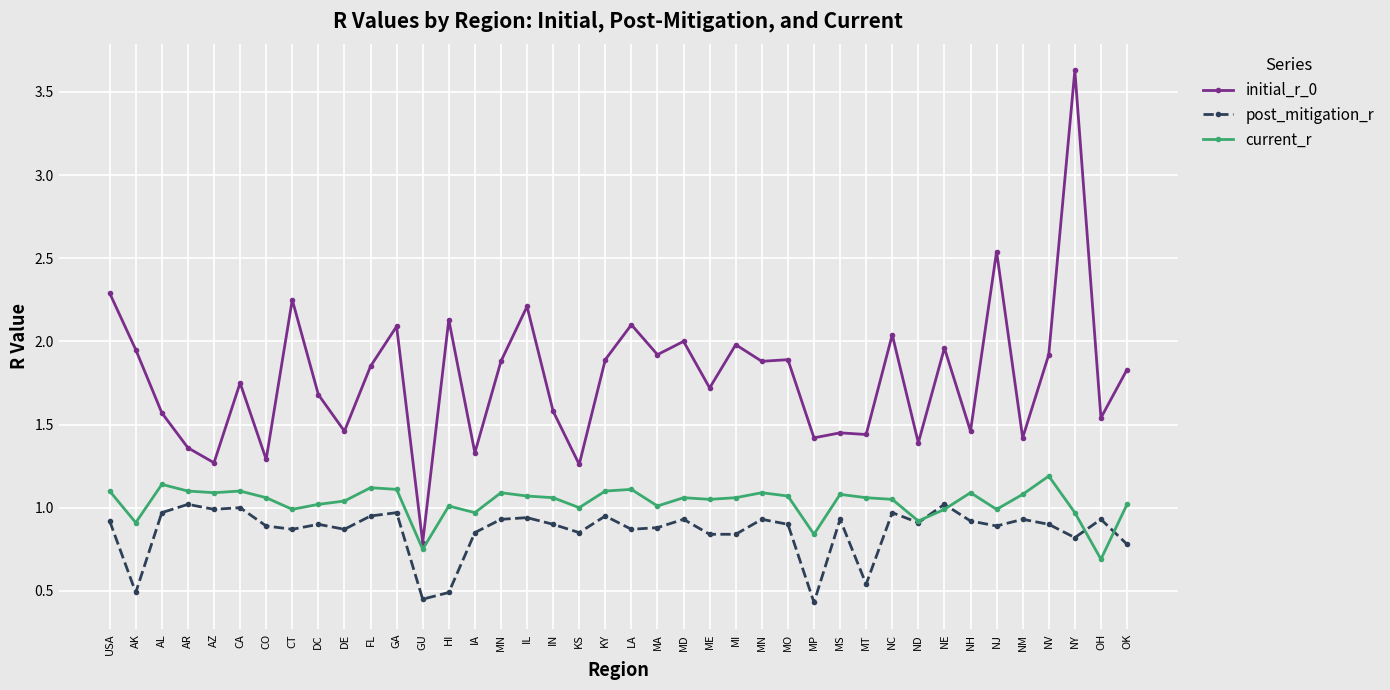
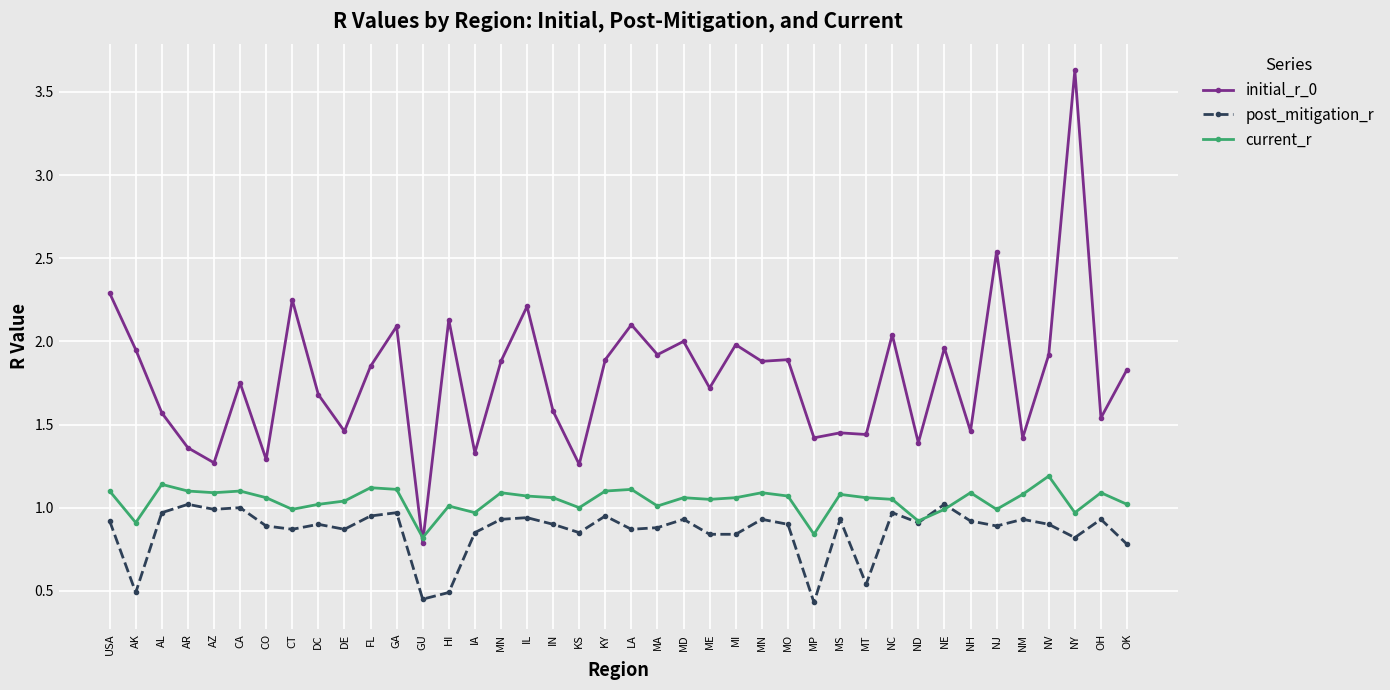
current_r, GU: 0.75 -> 0.82
current_r, OH: 0.69 -> 1.09
